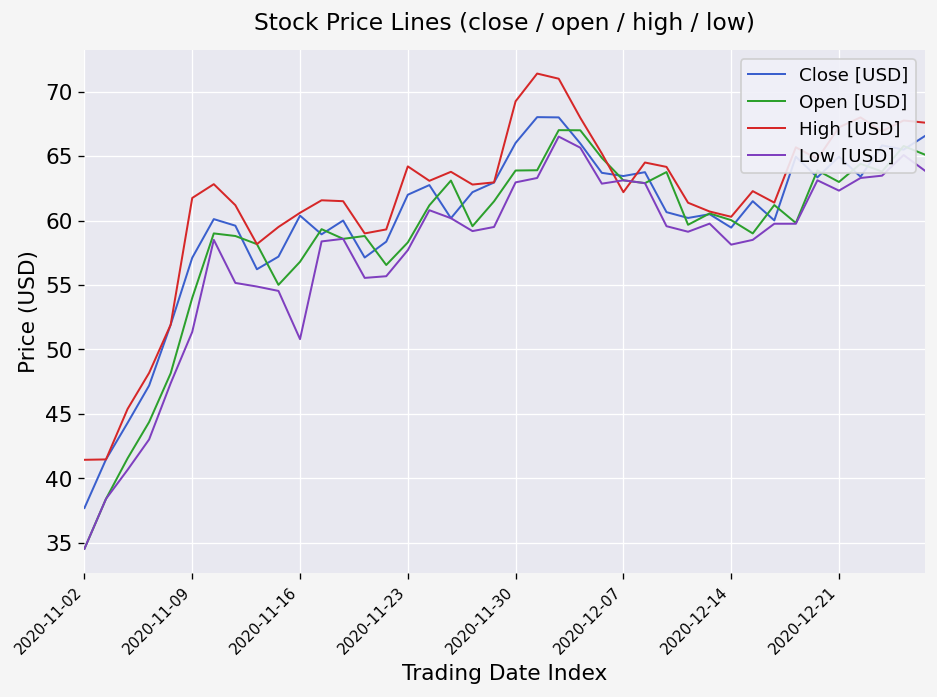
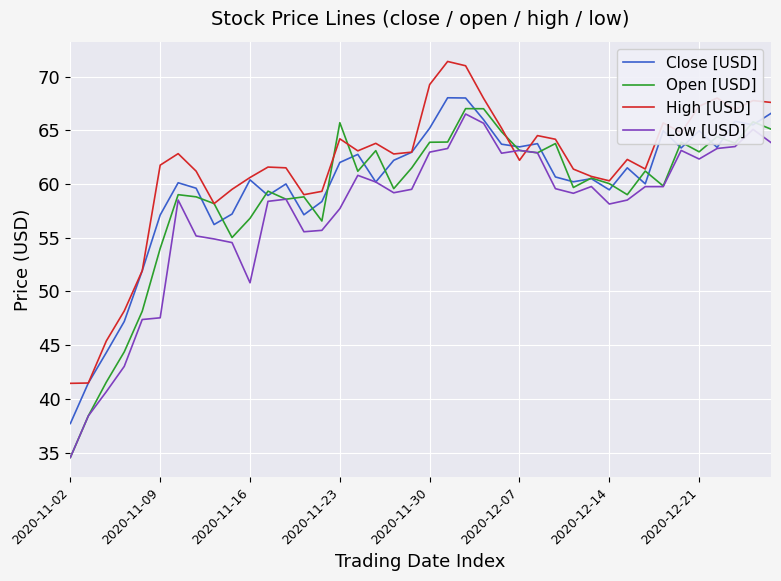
Low [USD], 2020-11-09: 51.4 -> 47.5
Open [USD], 2020-11-23: 58.3 -> 65.7
Close [USD], 2020-11-30: 66.0 -> 65.2
